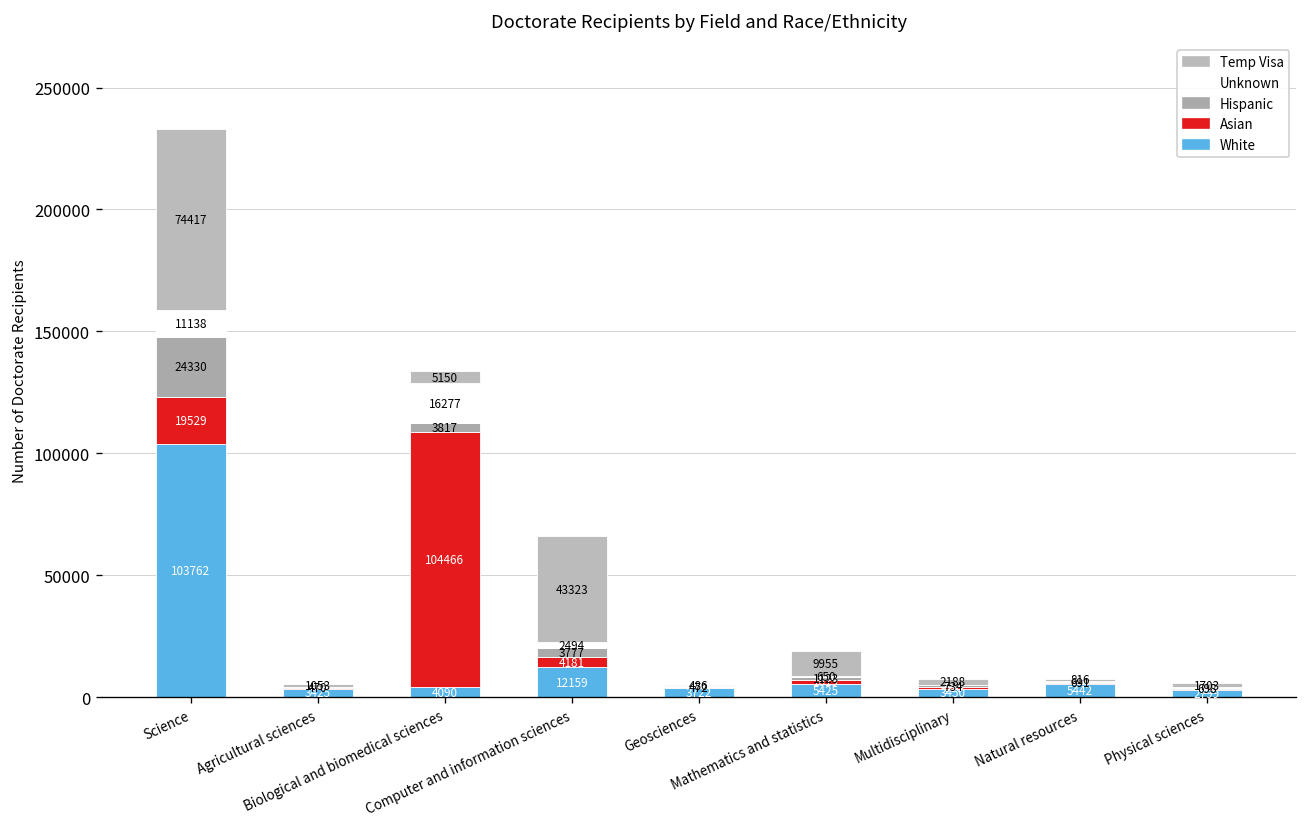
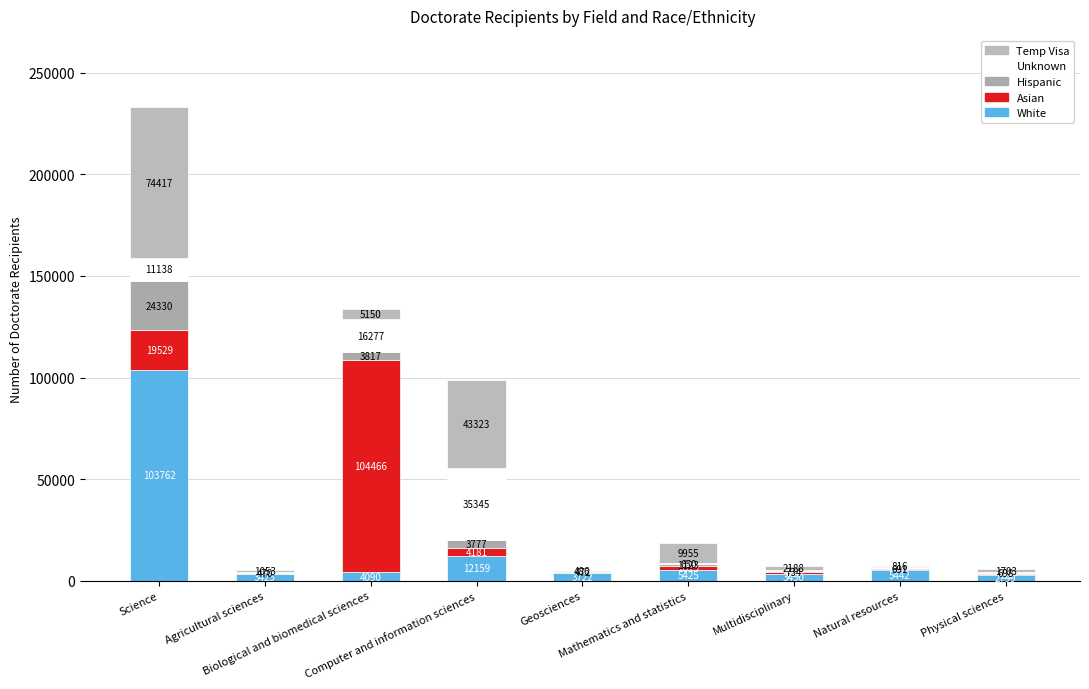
Unknown, Computer and information sciences: 2494 -> 35345
